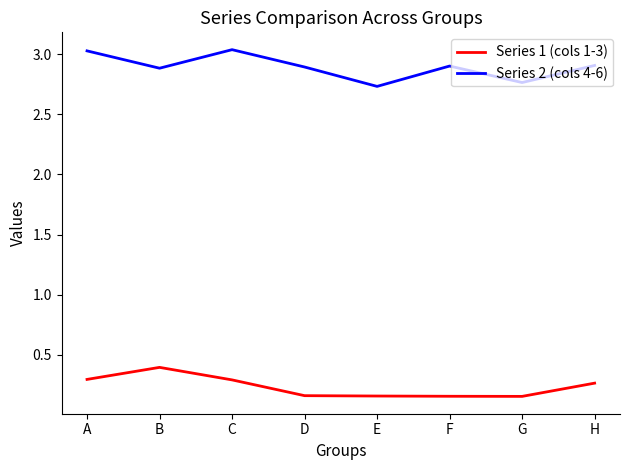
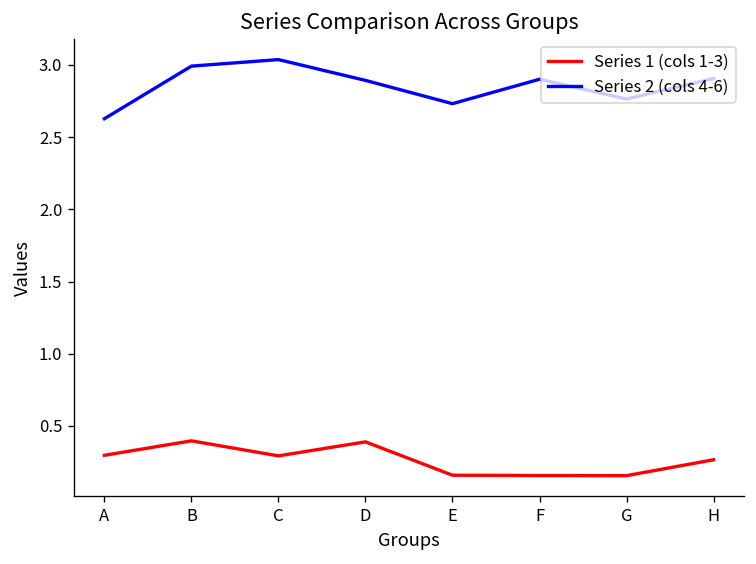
Series 2 (cols 4-6), A: 3.03 -> 2.63
Series 2 (cols 4-6), B: 2.88 -> 2.99
Series 1 (cols 1-3), D: 0.16 -> 0.39
